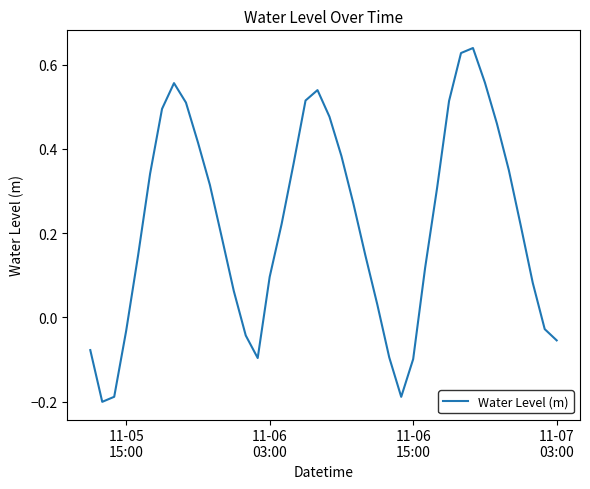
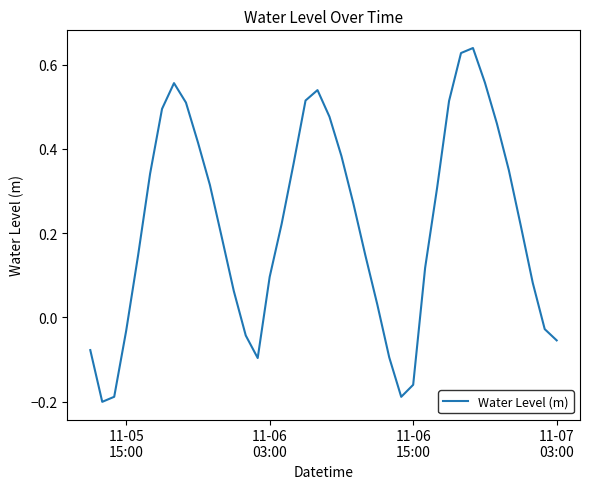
11-06 15:00: -0.10 -> -0.16
